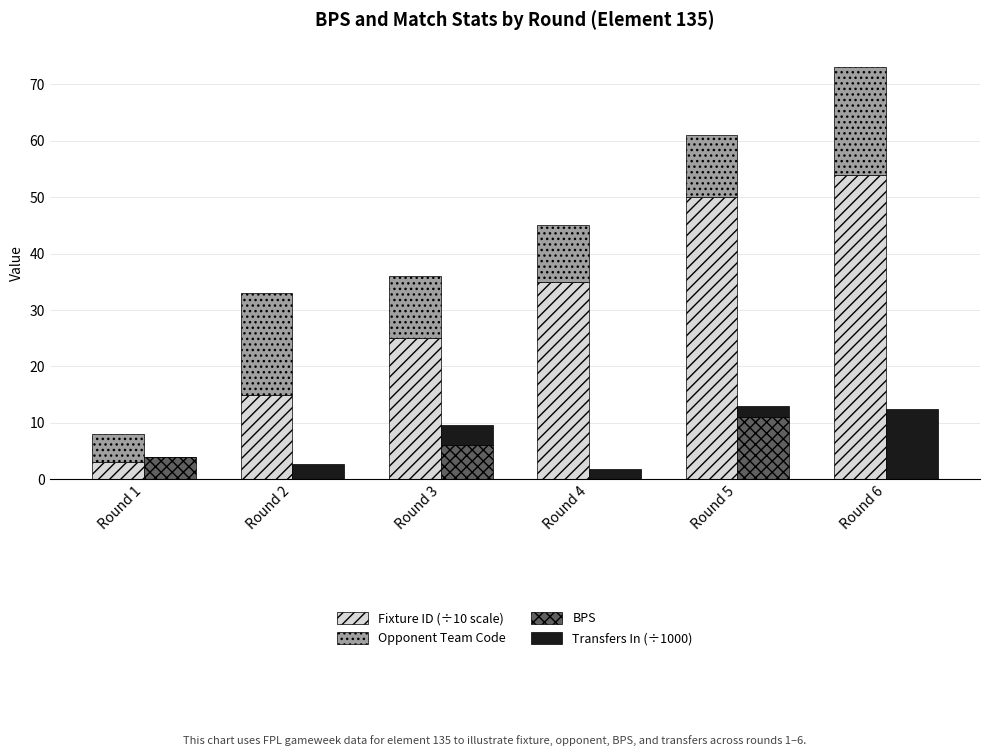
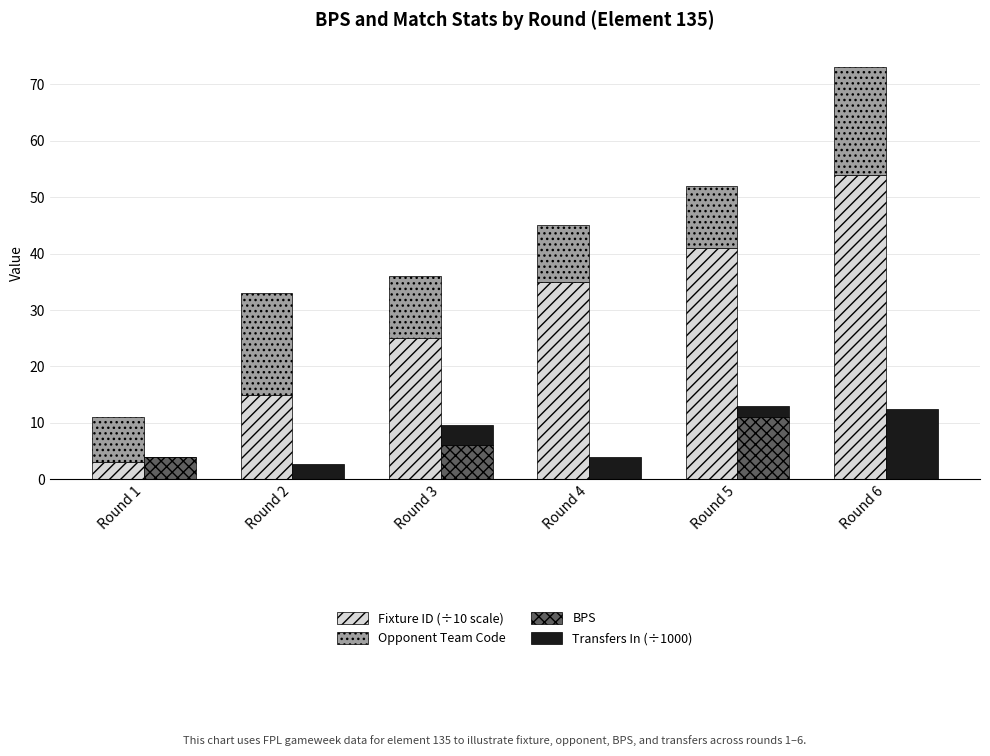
Opponent Team Code, Round 1: 5 -> 8
Transfers In (÷1000), Round 4: 2 -> 4
Fixture ID (÷10 scale), Round 5: 50 -> 41
